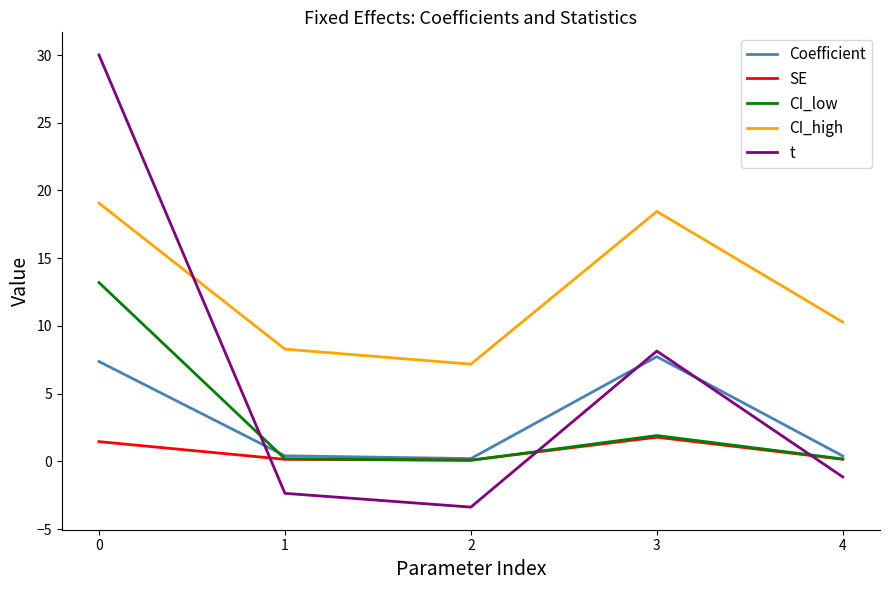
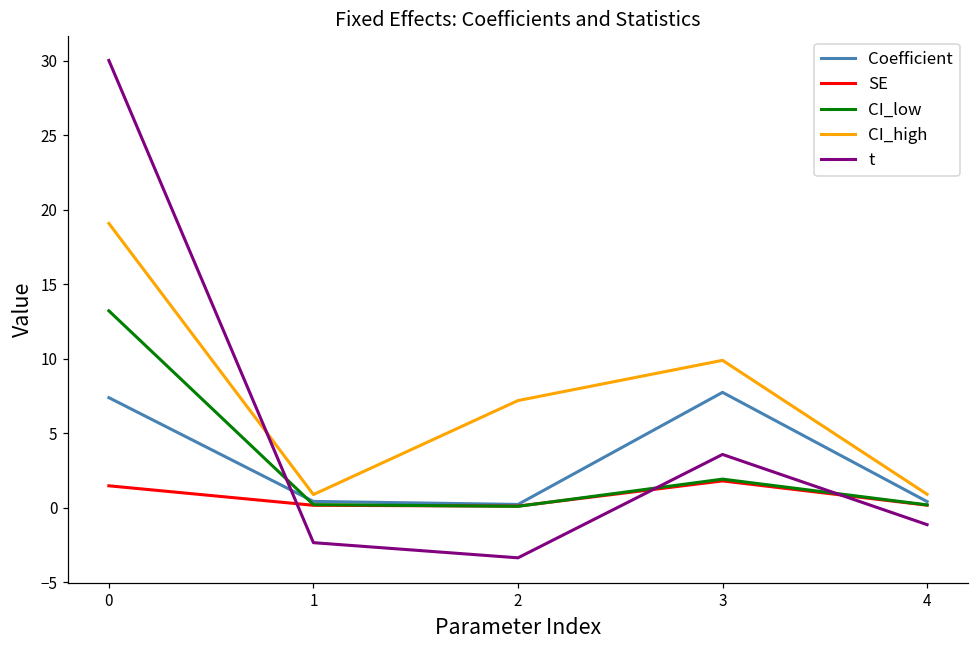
CI_high, 1: 8.3 -> 0.9
CI_high, 3: 18.5 -> 9.9
t, 3: 8.1 -> 3.6
CI_high, 4: 10.3 -> 0.9
